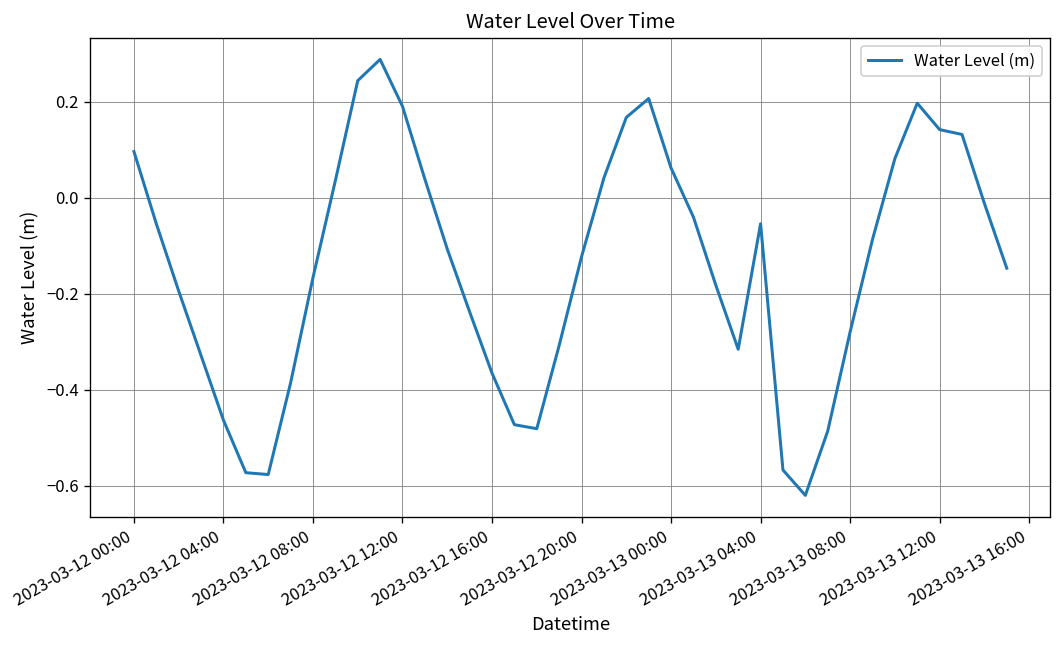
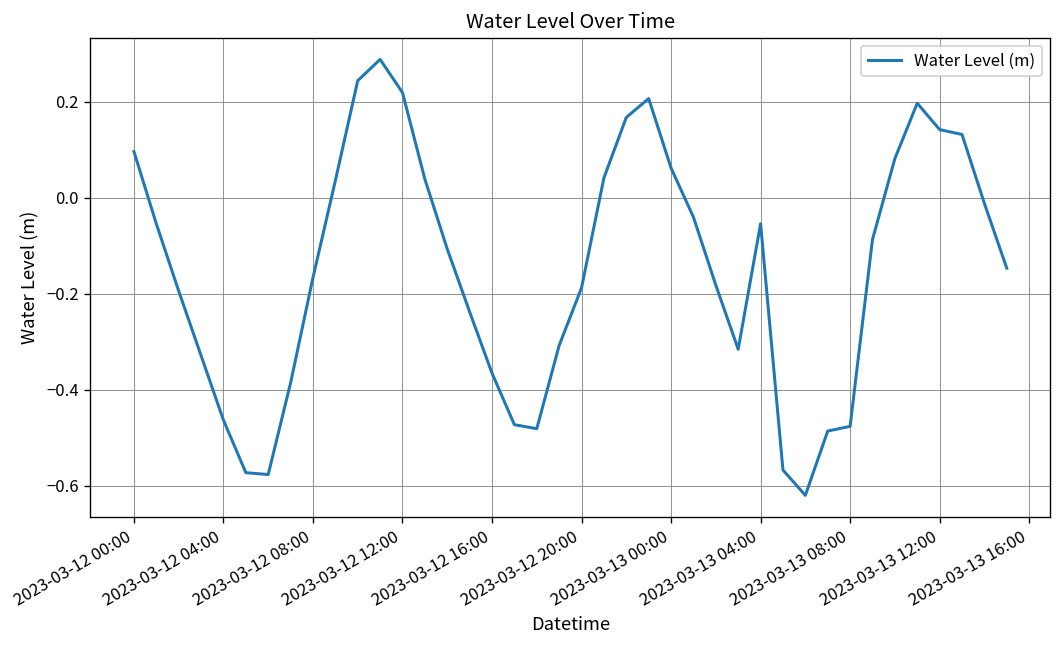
2023-03-12 12:00: 0.19 -> 0.22
2023-03-12 20:00: -0.12 -> -0.19
2023-03-13 08:00: -0.28 -> -0.48
